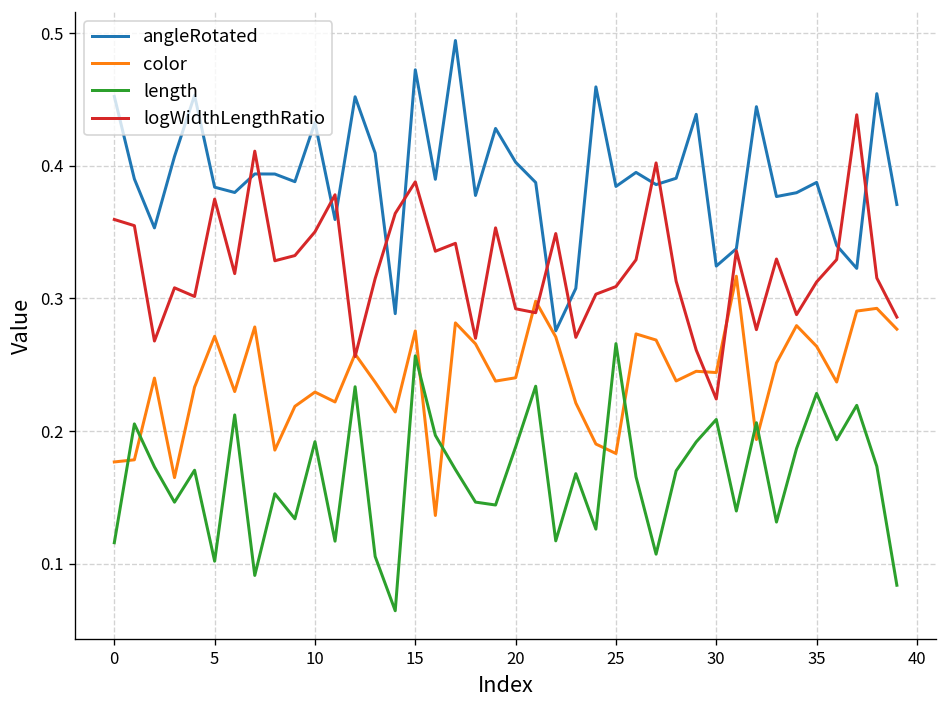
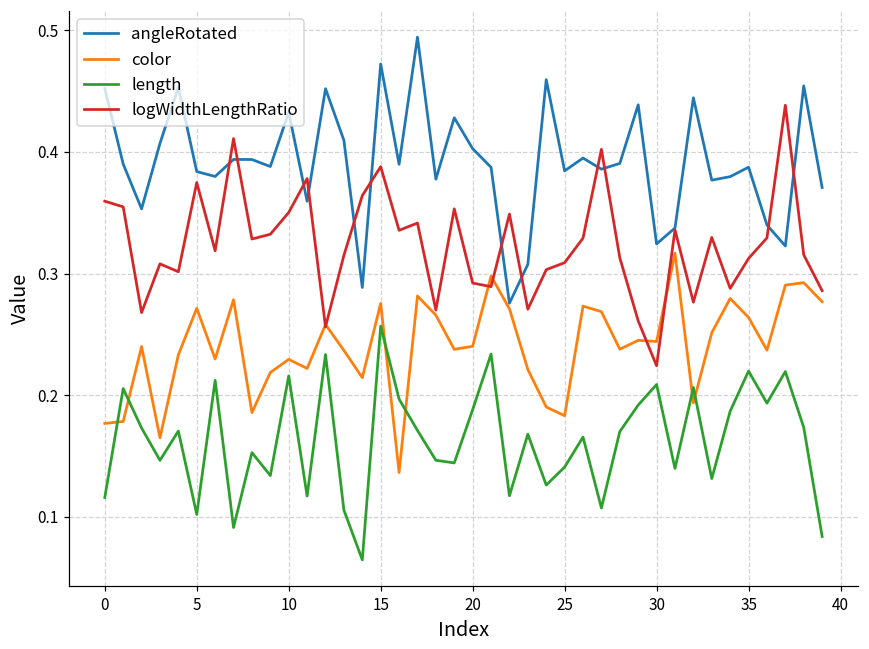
length, 10: 0.192 -> 0.216
length, 25: 0.266 -> 0.141
length, 35: 0.228 -> 0.220
